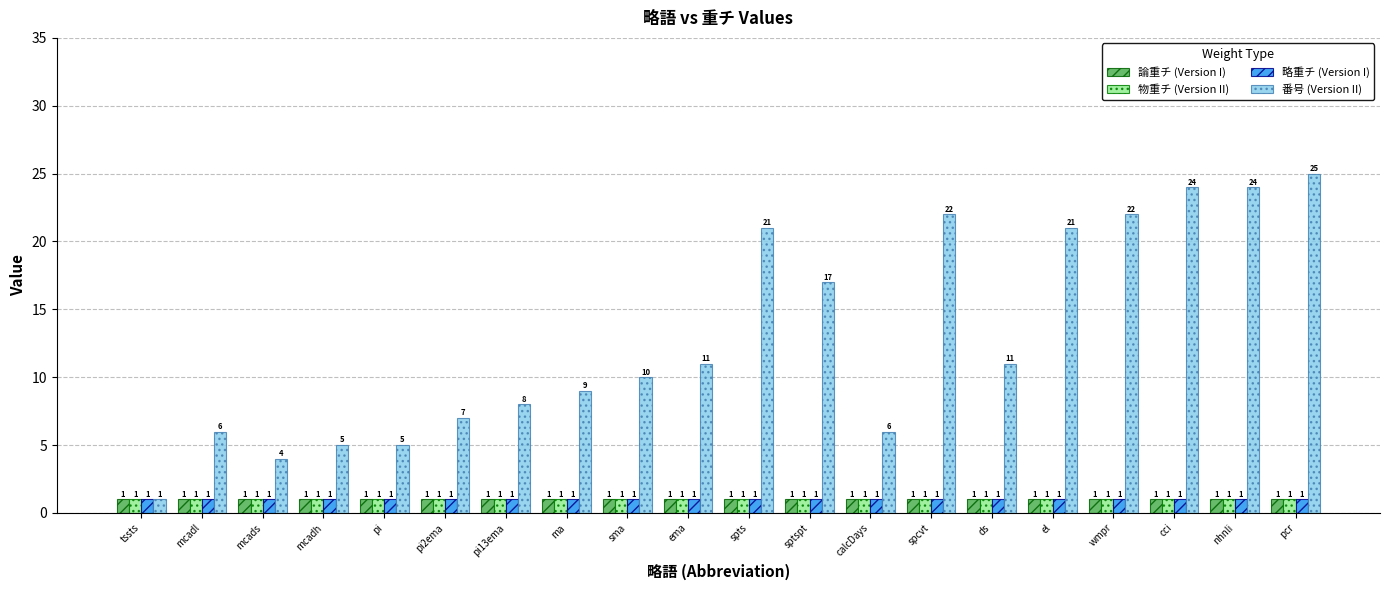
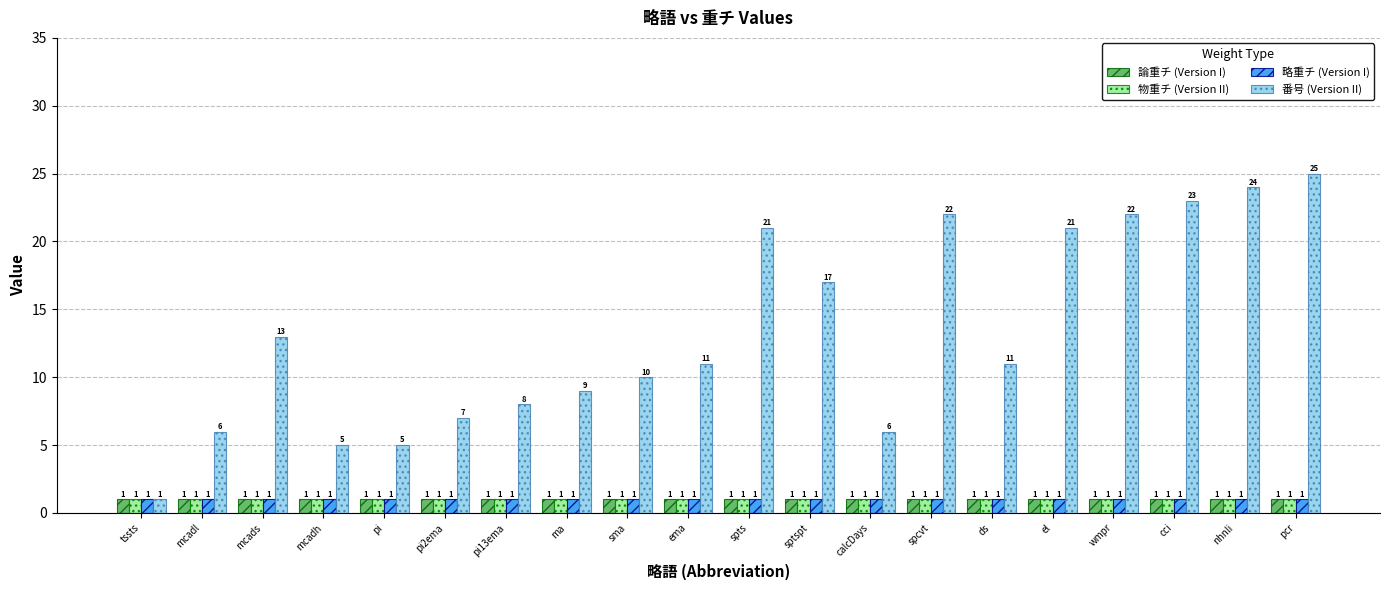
番号 (Version II), mcads: 4 -> 13
番号 (Version II), cci: 24 -> 23
